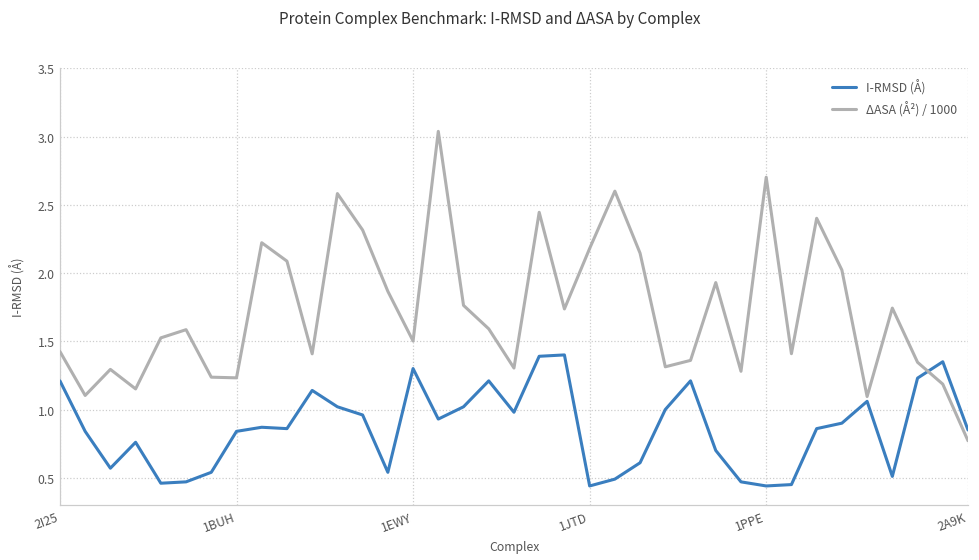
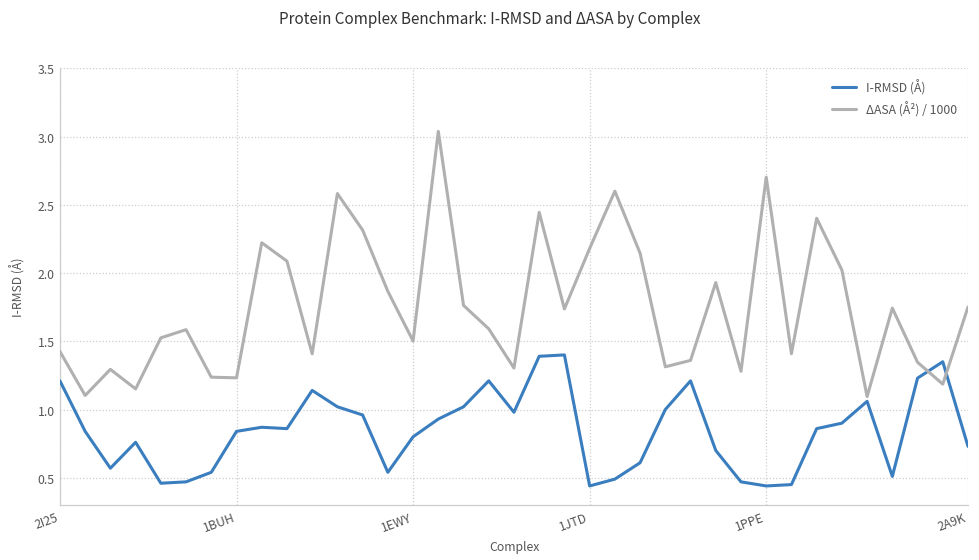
I-RMSD (Å), 1EWY: 1.3 -> 0.8
I-RMSD (Å), 2A9K: 0.85 -> 0.73
ΔASA (Å²) / 1000, 2A9K: 0.77 -> 1.75
